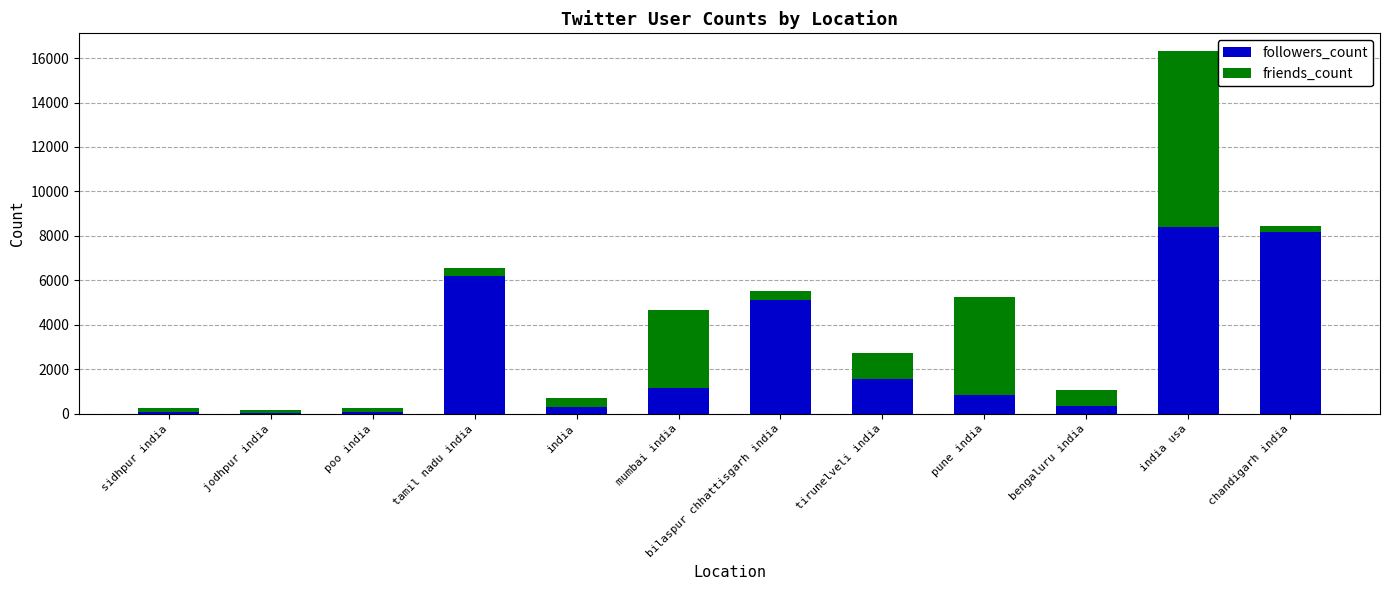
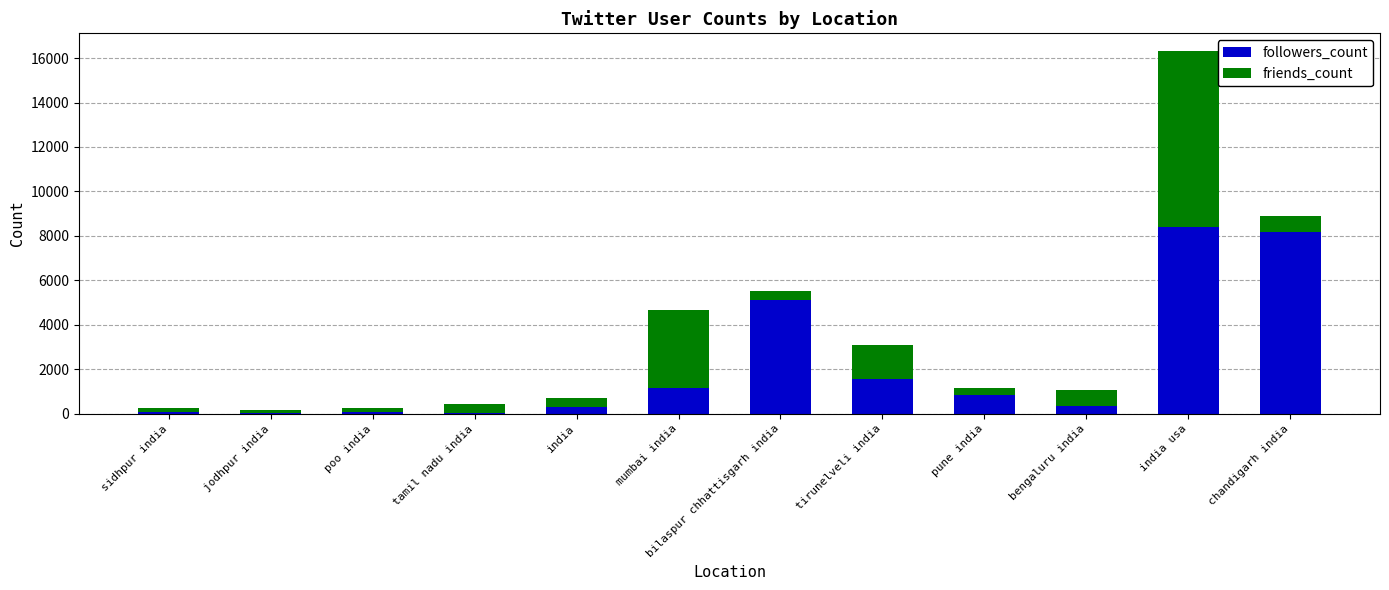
followers_count, tamil nadu india: 6200 -> 0
friends_count, tirunelveli india: 1200 -> 1600
friends_count, pune india: 4400 -> 300
friends_count, chandigarh india: 300 -> 700
